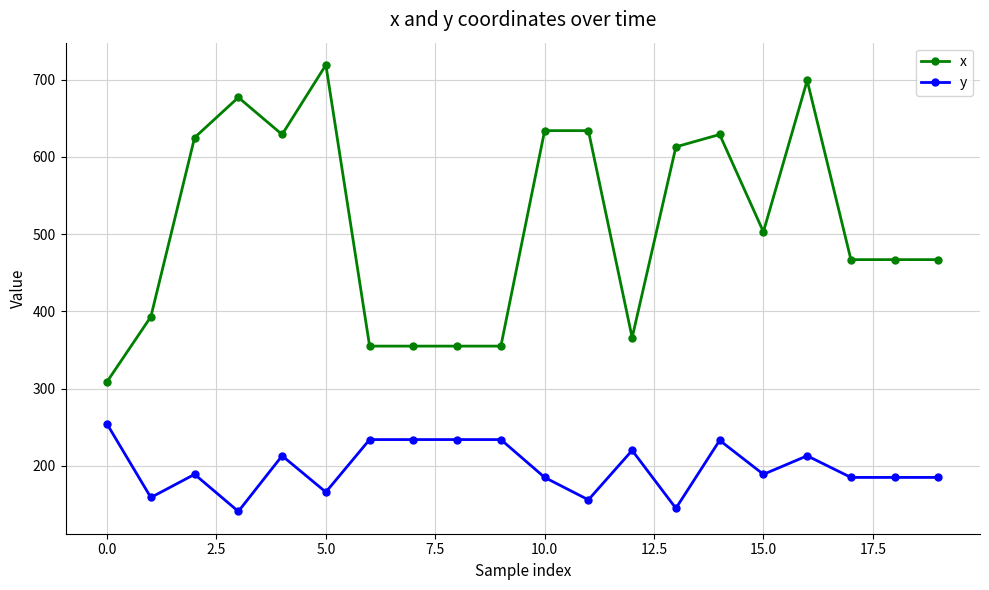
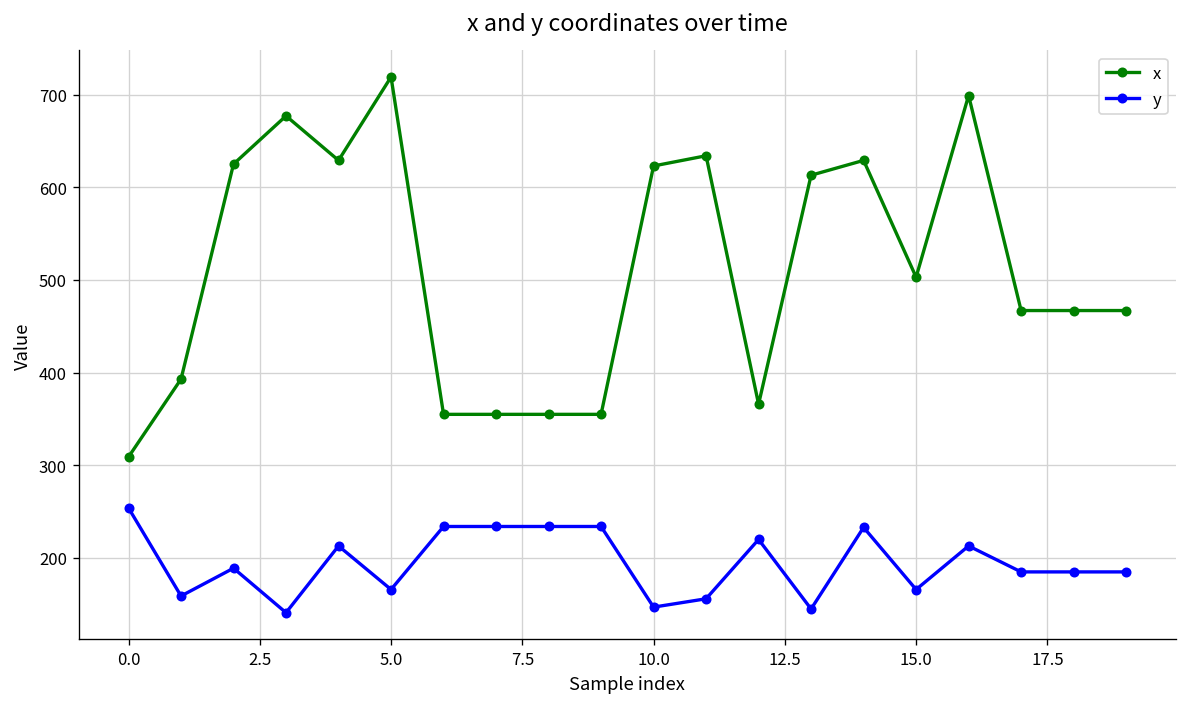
x, 10.0: 630 -> 620
y, 10.0: 190 -> 150
y, 15.0: 190 -> 170
